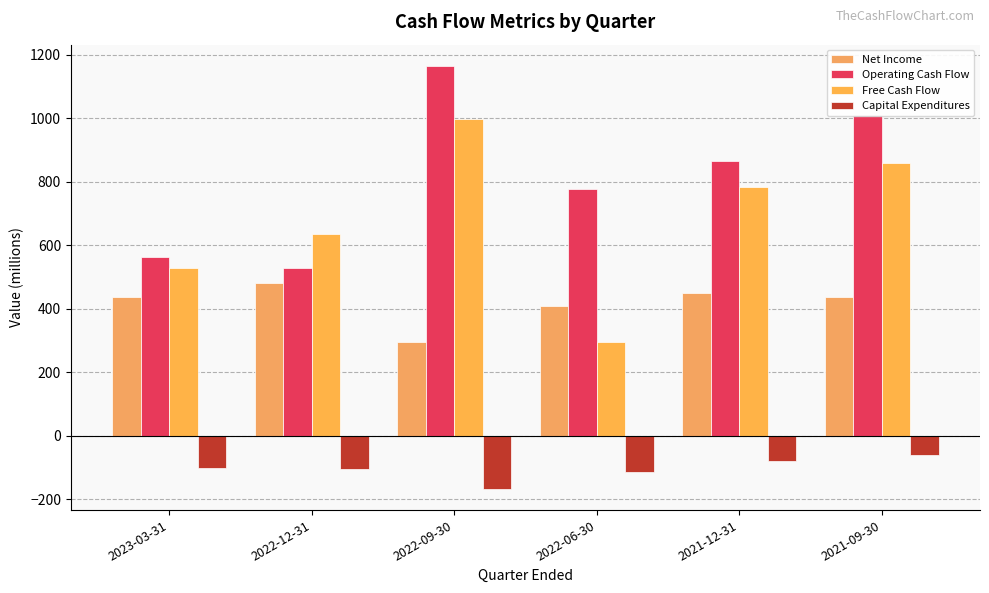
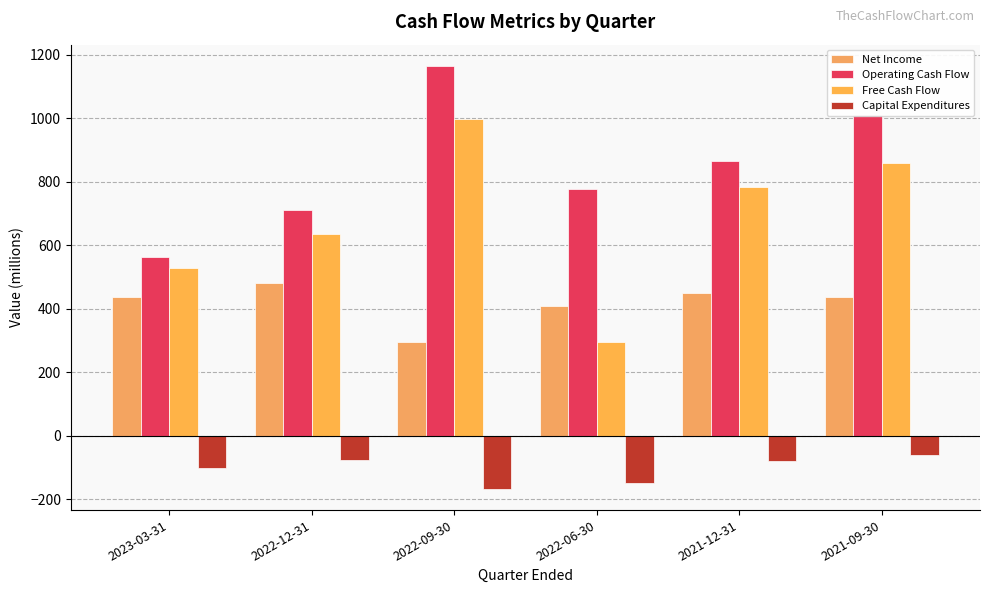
Operating Cash Flow, 2022-12-31: 530 -> 710
Capital Expenditures, 2022-12-31: -110 -> -80
Capital Expenditures, 2022-06-30: -110 -> -150
